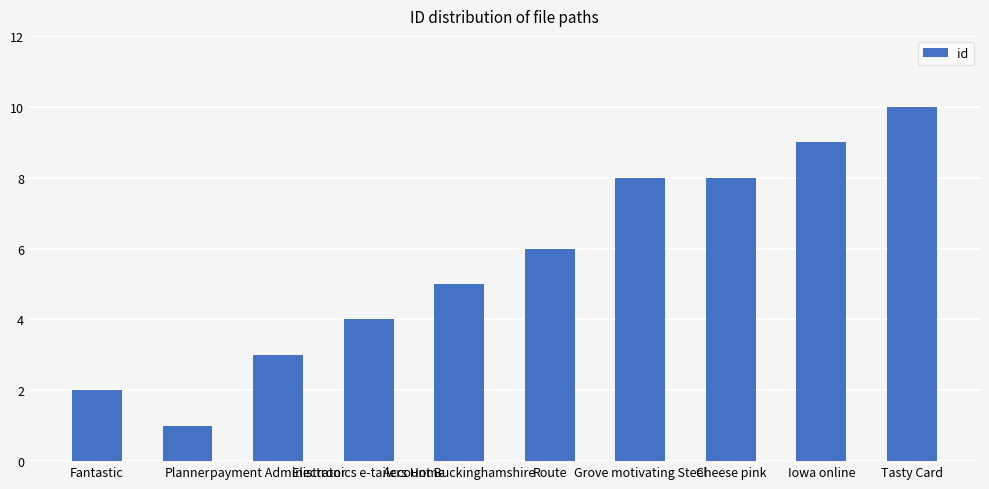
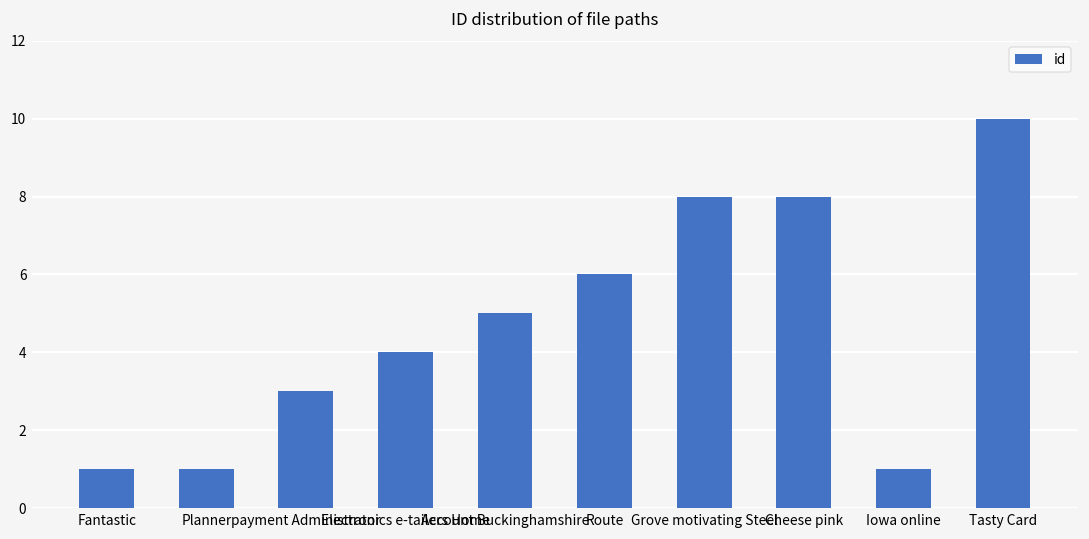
Fantastic: 2 -> 1
Iowa online: 9 -> 1
